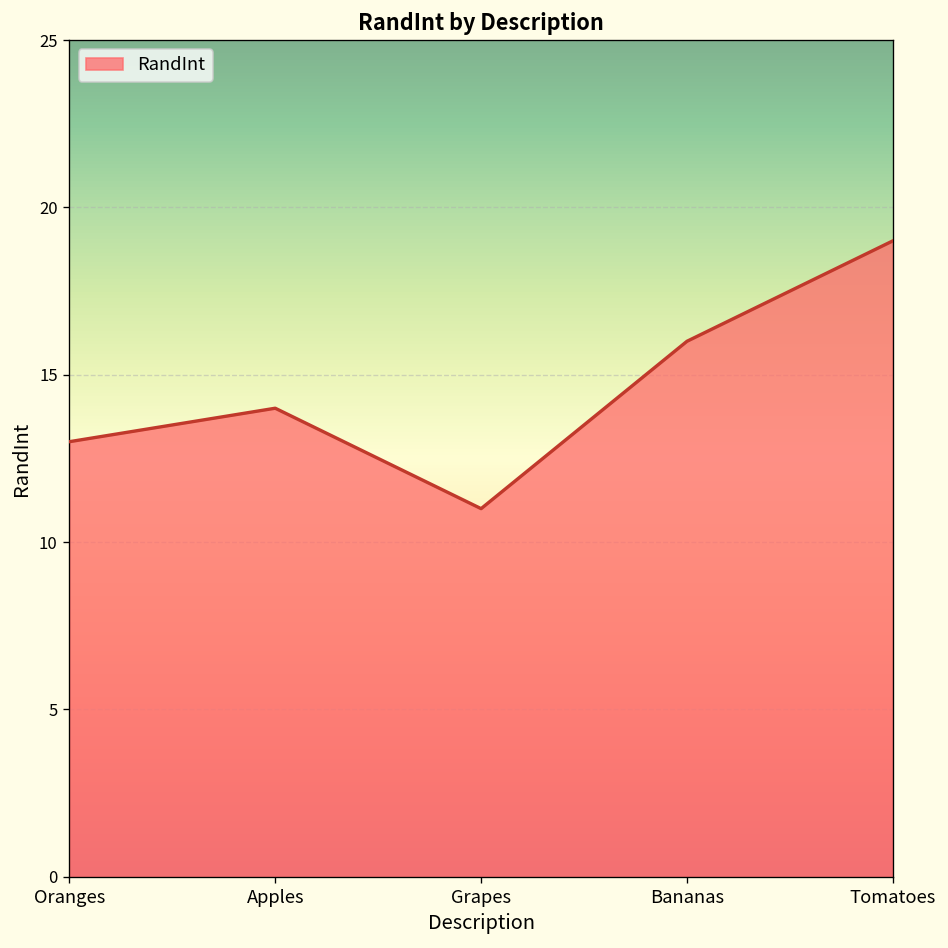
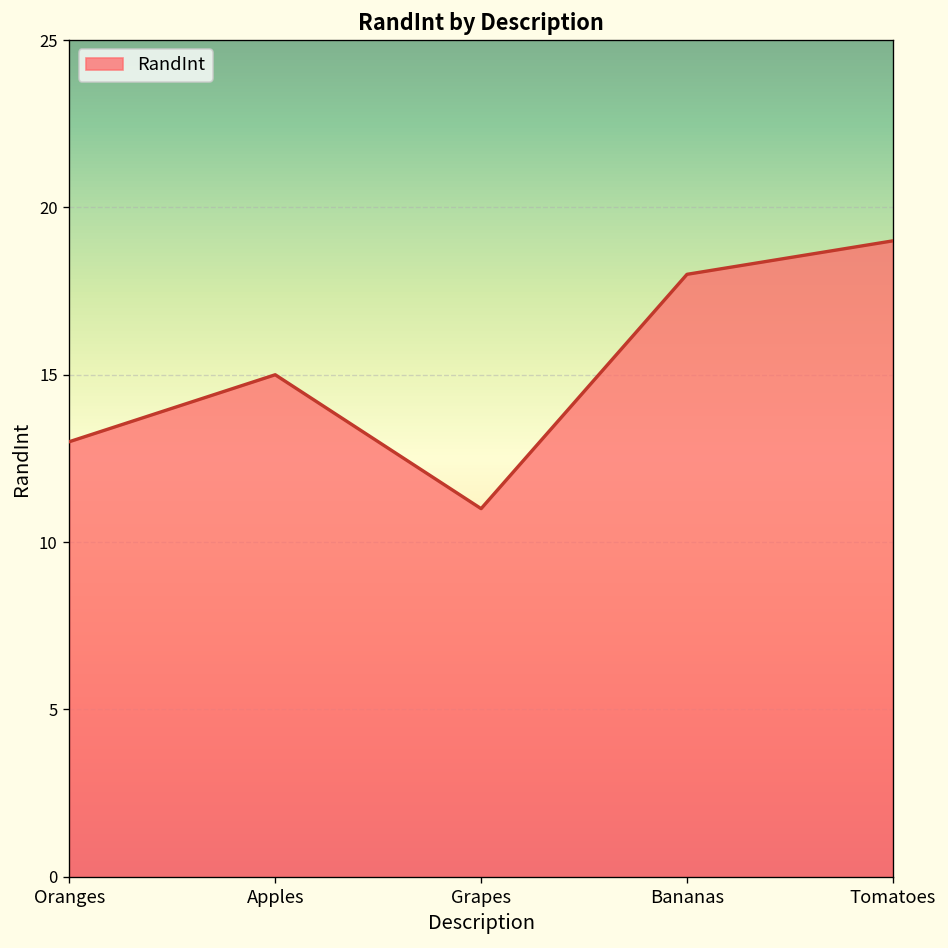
Apples: 14 -> 15
Bananas: 16 -> 18
